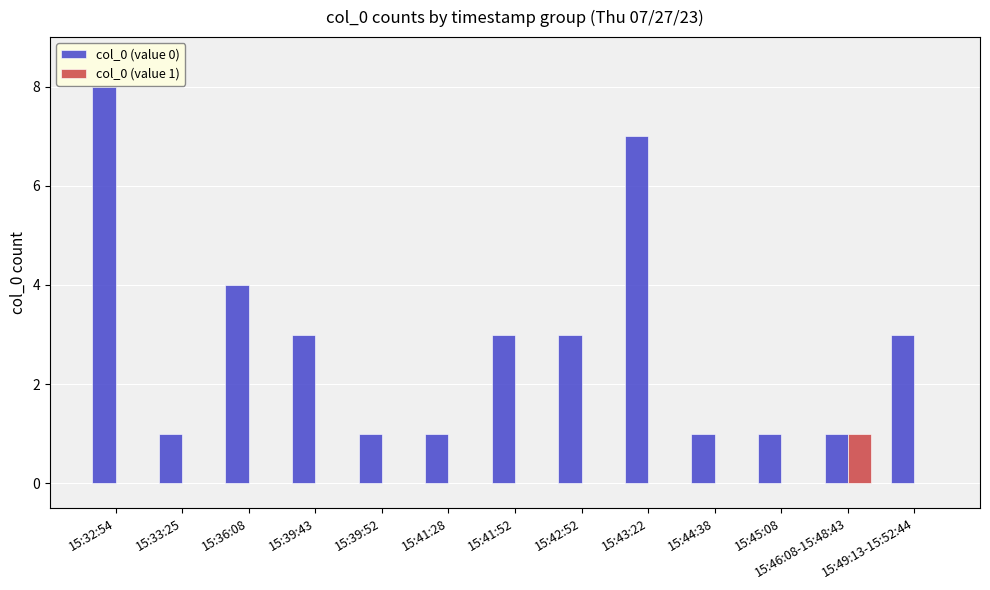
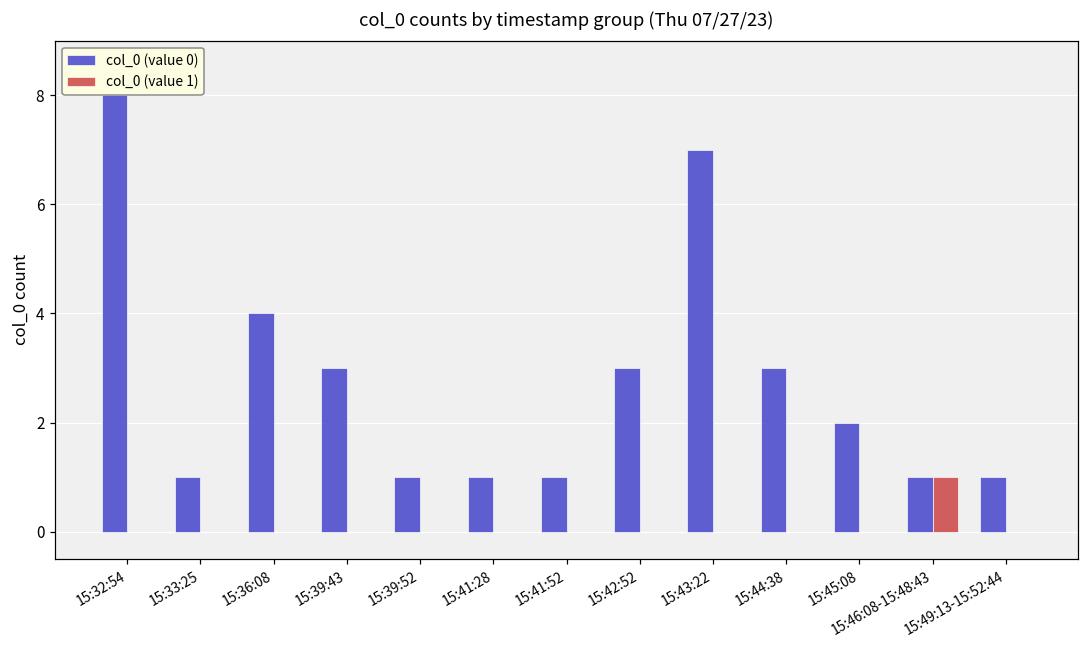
col_0 (value 0), 15:41:52: 3 -> 1
col_0 (value 0), 15:44:38: 1 -> 3
col_0 (value 0), 15:45:08: 1 -> 2
col_0 (value 0), 15:49:13-15:52:44: 3 -> 1
